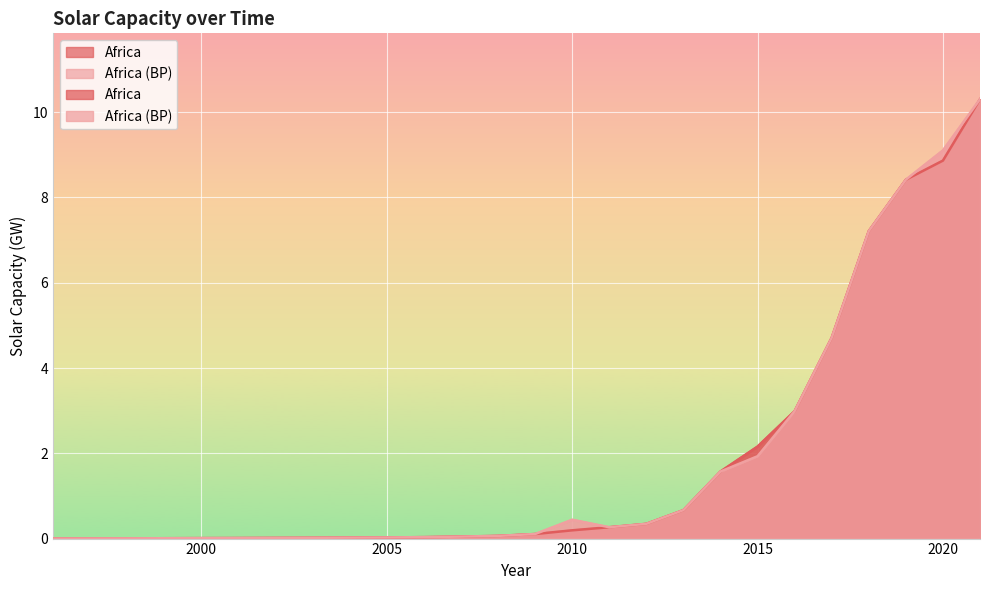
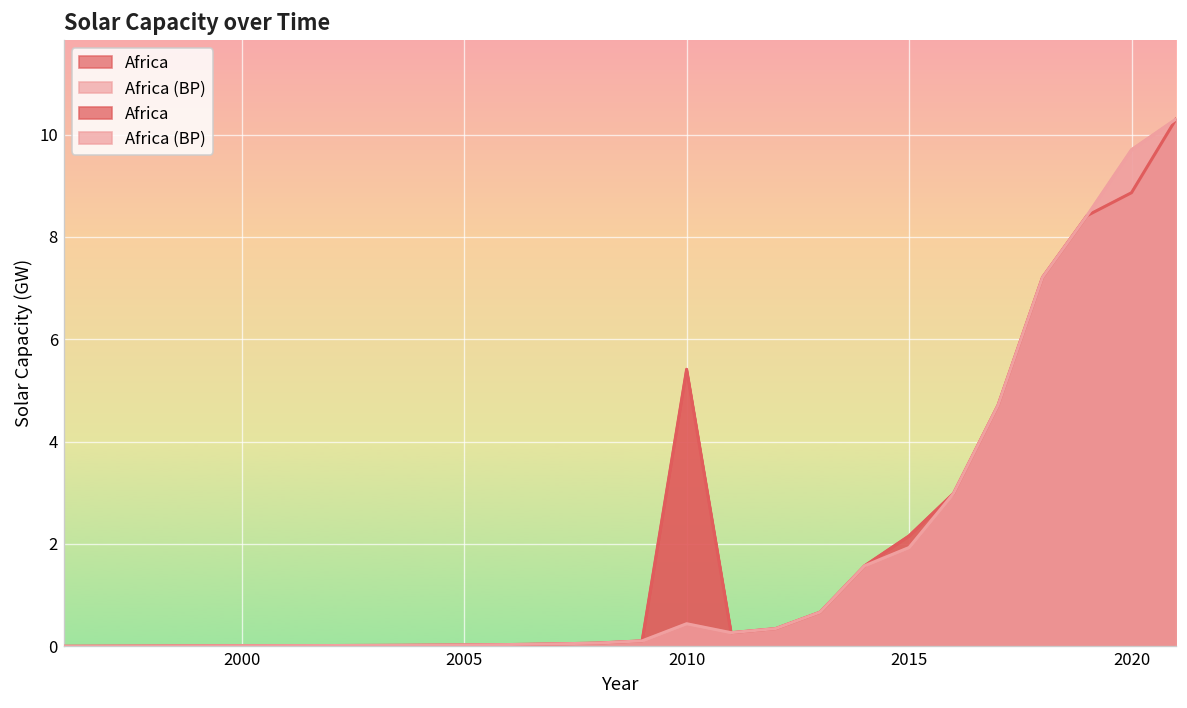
Africa, 2010: 0.2 -> 5.4
Africa (BP), 2020: 9.1 -> 9.7
